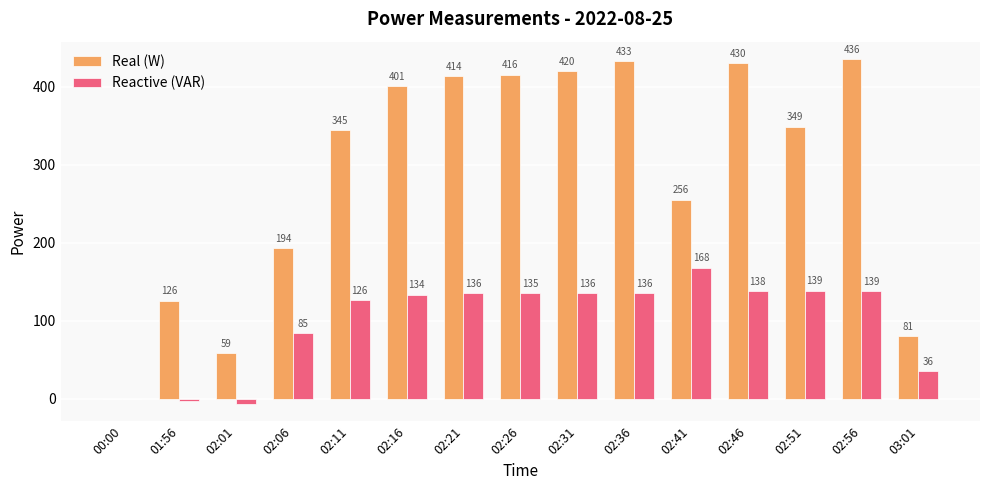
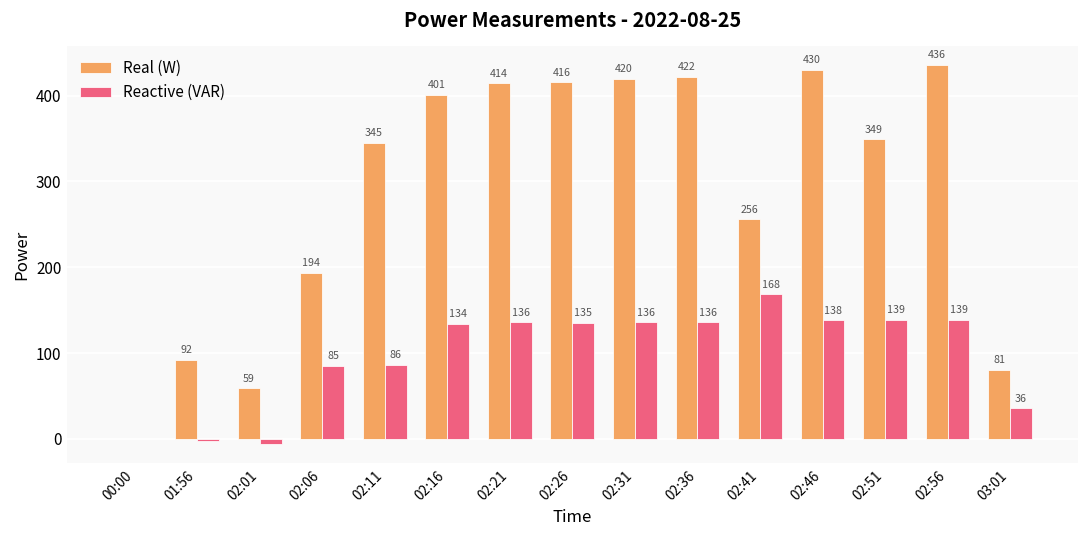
Real (W), 01:56: 126 -> 92
Reactive (VAR), 02:11: 126 -> 86
Real (W), 02:36: 433 -> 422
